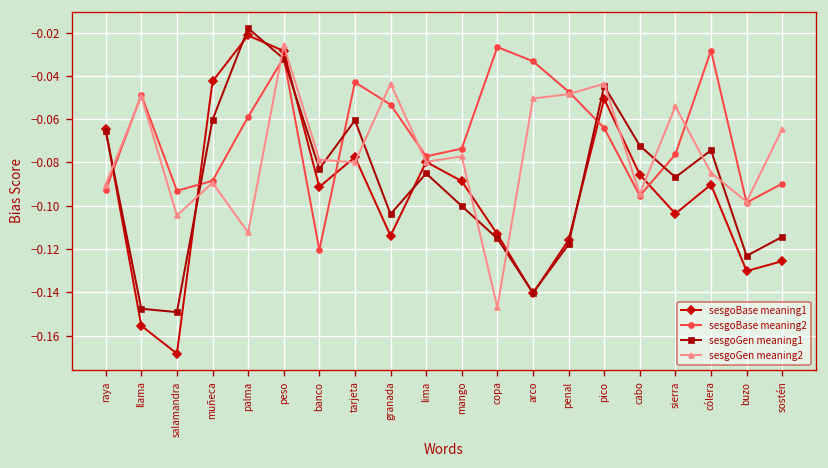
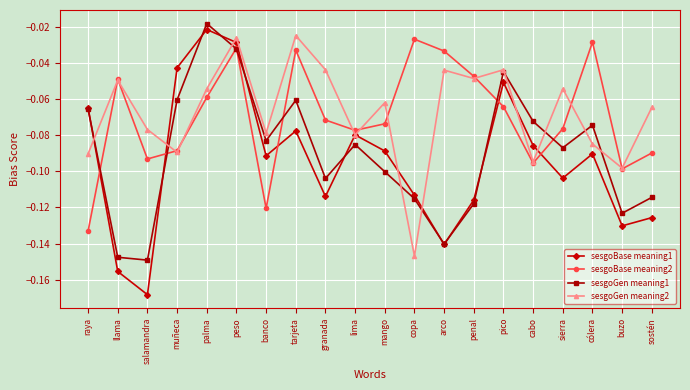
sesgoBase meaning2, raya: -0.093 -> -0.133
sesgoGen meaning2, salamandra: -0.104 -> -0.077
sesgoGen meaning2, palma: -0.112 -> -0.054
sesgoBase meaning2, tarjeta: -0.043 -> -0.033
sesgoGen meaning2, tarjeta: -0.080 -> -0.025
sesgoBase meaning2, granada: -0.053 -> -0.072
sesgoGen meaning2, mango: -0.077 -> -0.062
sesgoGen meaning2, arco: -0.050 -> -0.044
